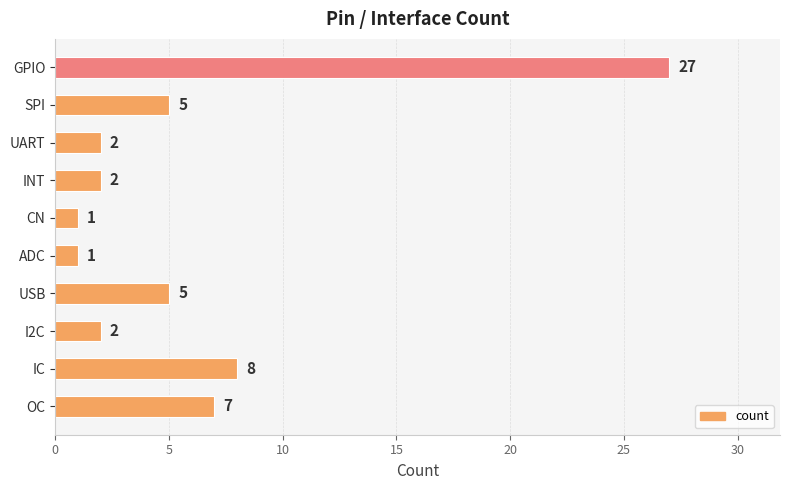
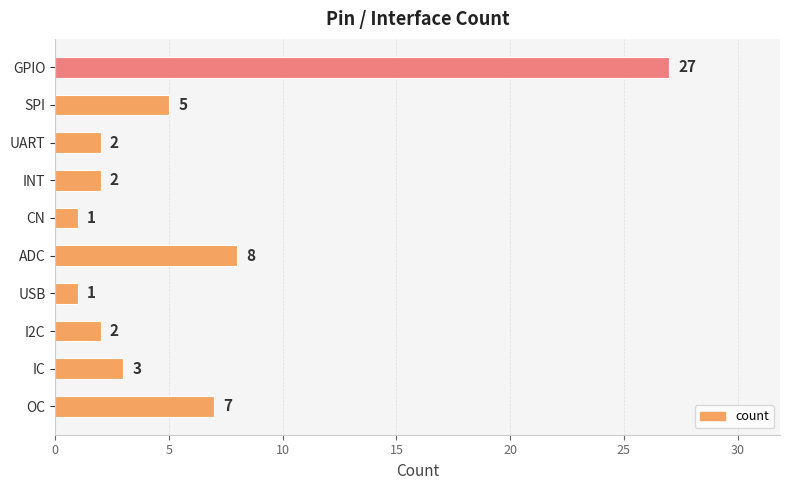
ADC: 1 -> 8
USB: 5 -> 1
IC: 8 -> 3
